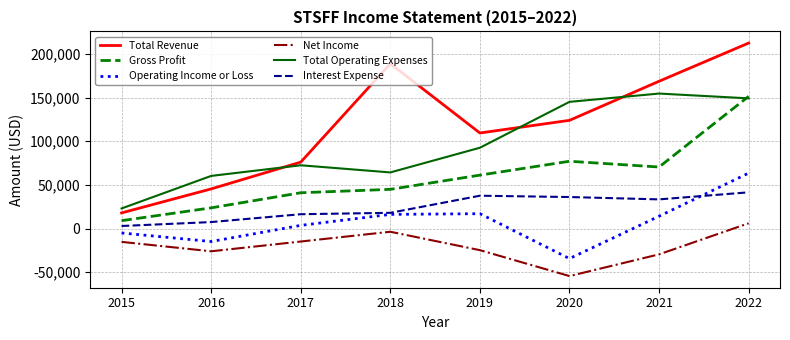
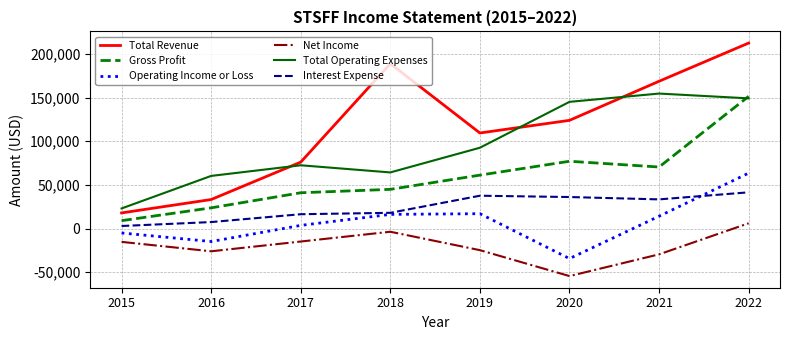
Total Revenue, 2016: 50,000 -> 30,000
